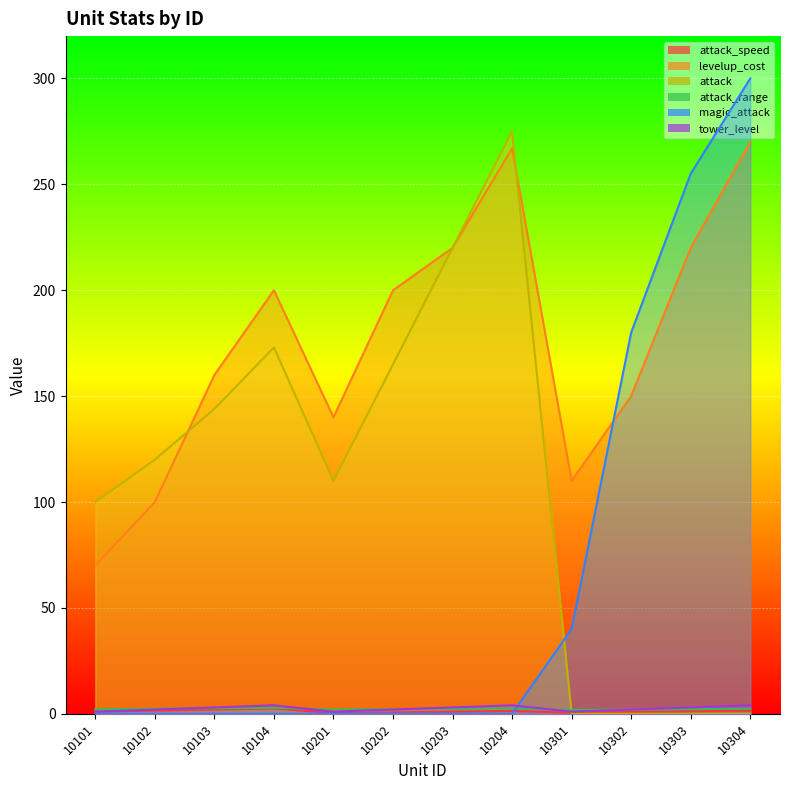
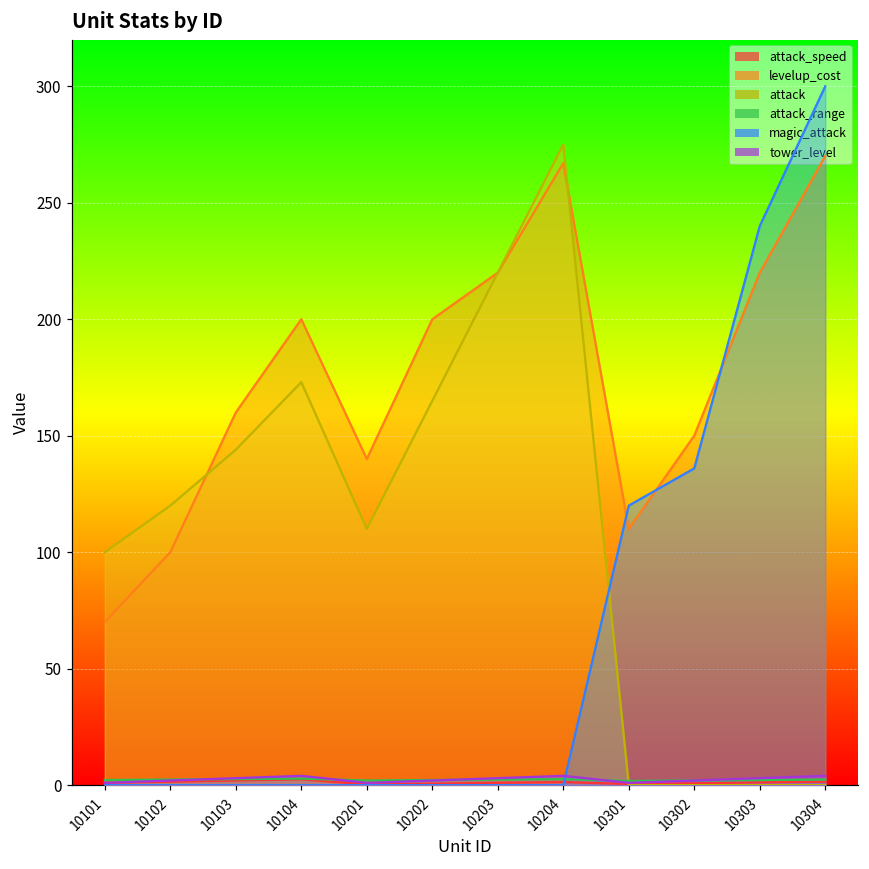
magic_attack, 10301: 40 -> 120
magic_attack, 10302: 180 -> 136
magic_attack, 10303: 255 -> 240
